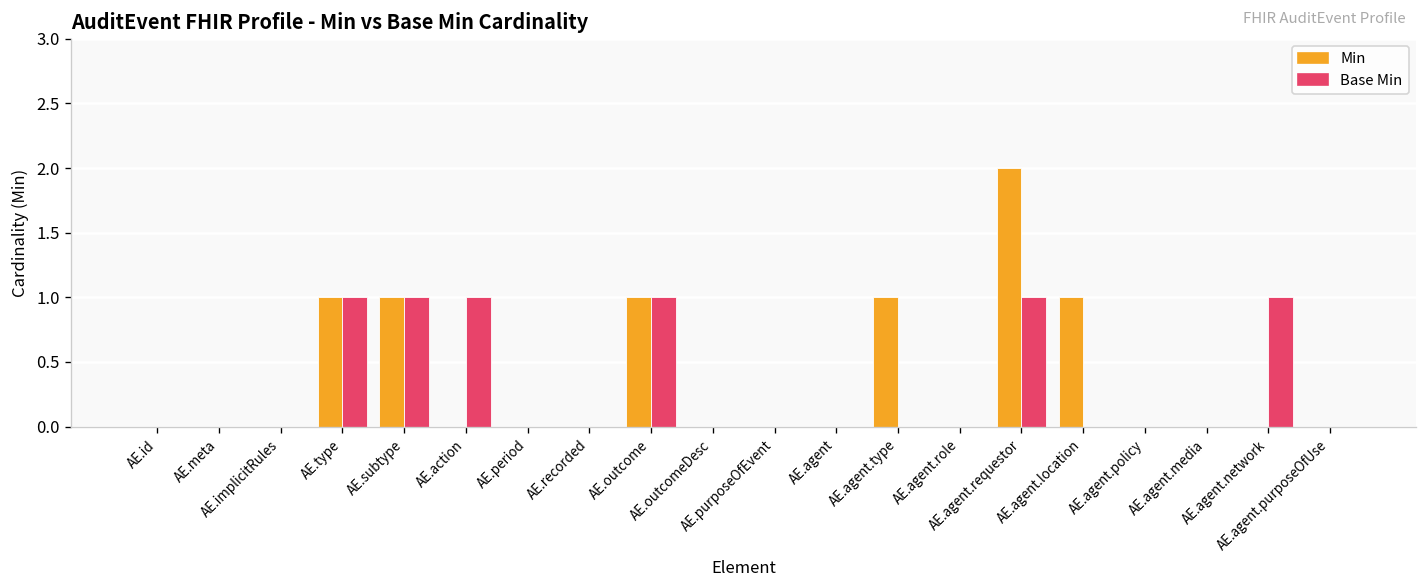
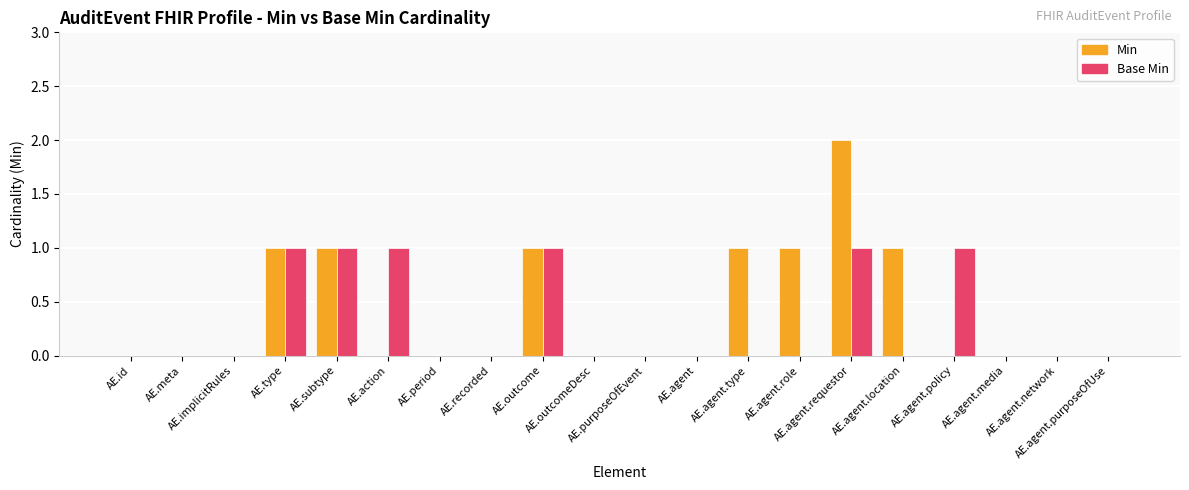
Min, AE.agent.role: 0 -> 1
Base Min, AE.agent.policy: 0 -> 1
Base Min, AE.agent.network: 1 -> 0
